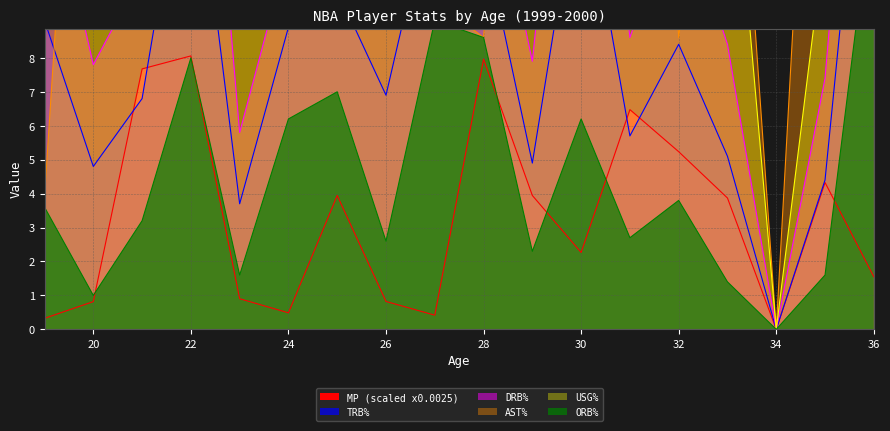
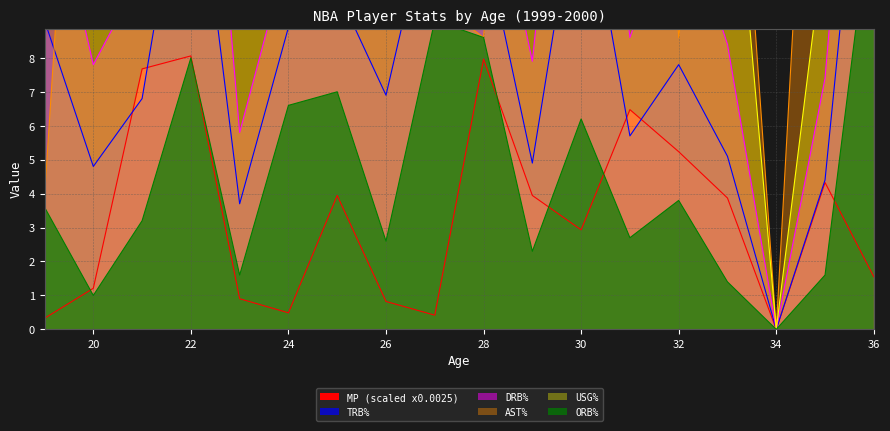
MP (scaled x0.0025), 20: 0.8 -> 1.2
ORB%, 24: 6.2 -> 6.6
MP (scaled x0.0025), 30: 2.3 -> 2.9
TRB%, 32: 8.4 -> 7.8
